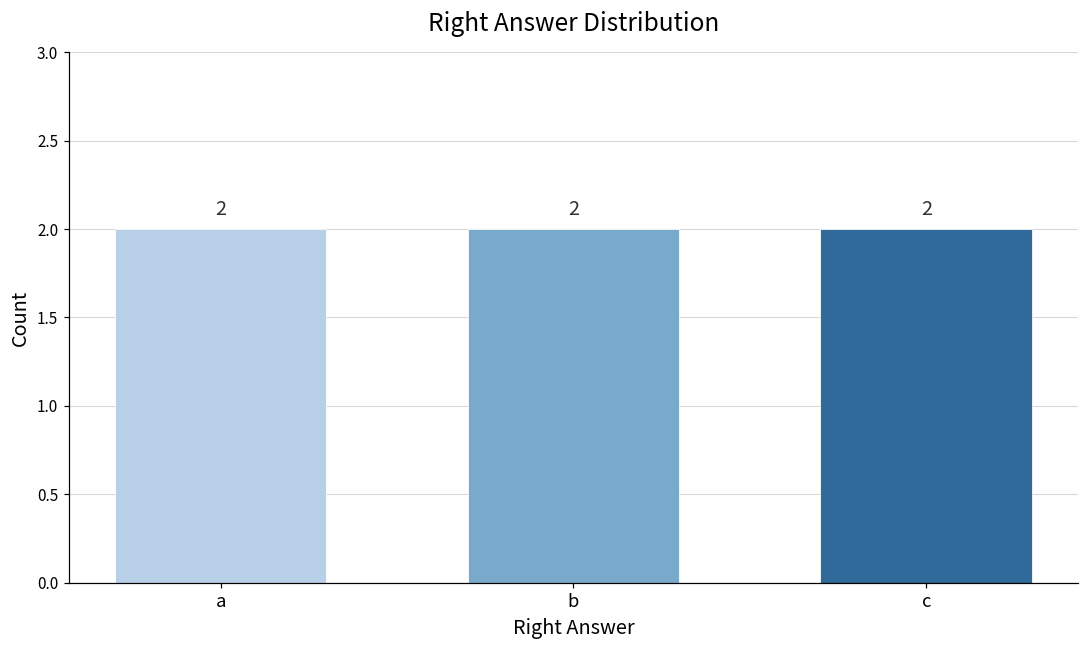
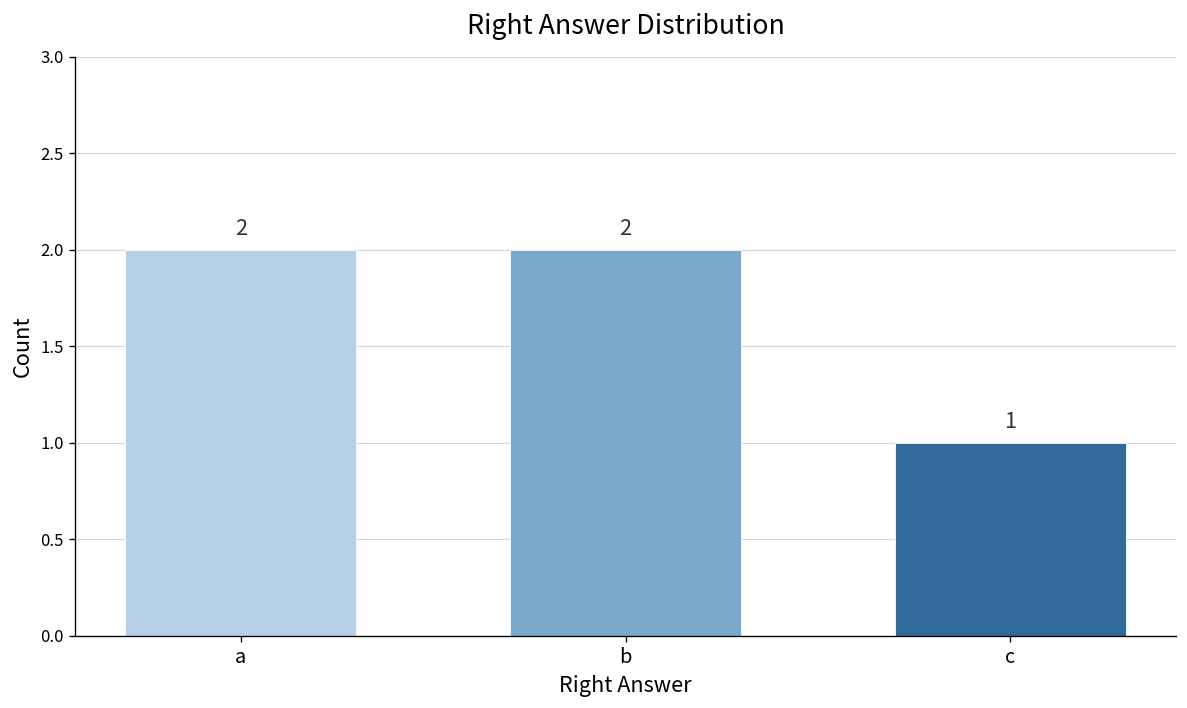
c: 2 -> 1
